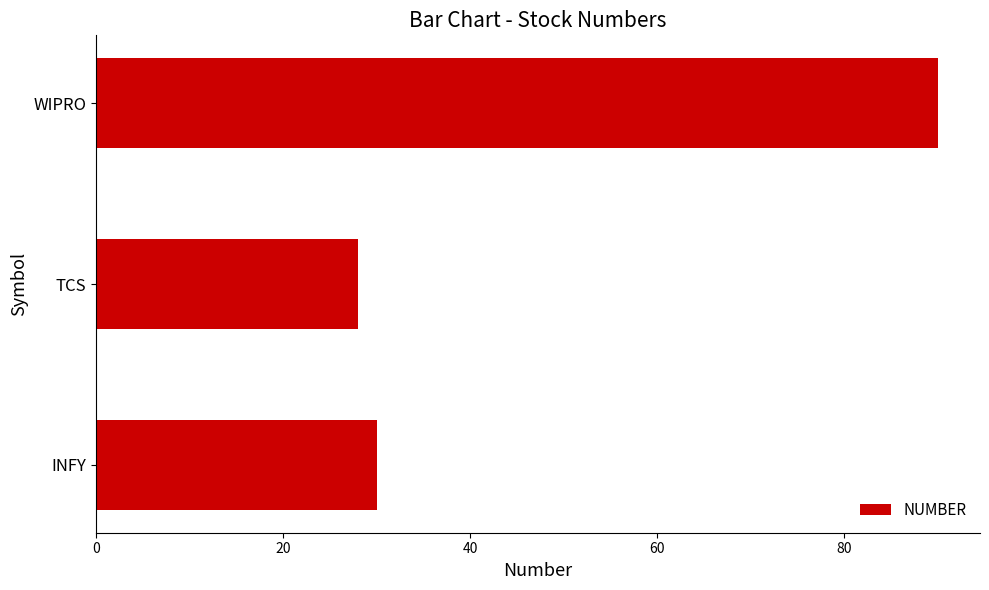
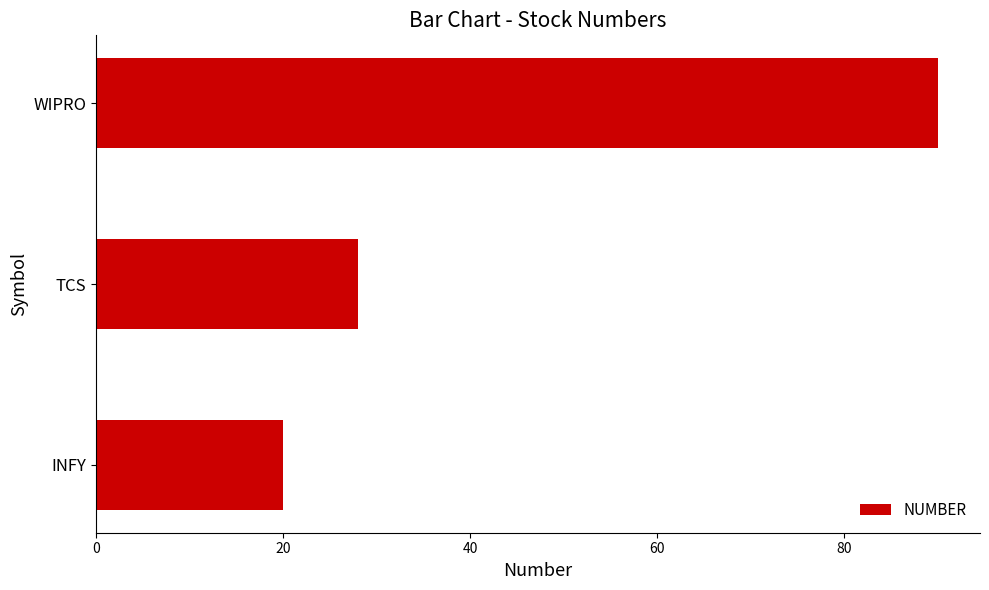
INFY: 30 -> 20
